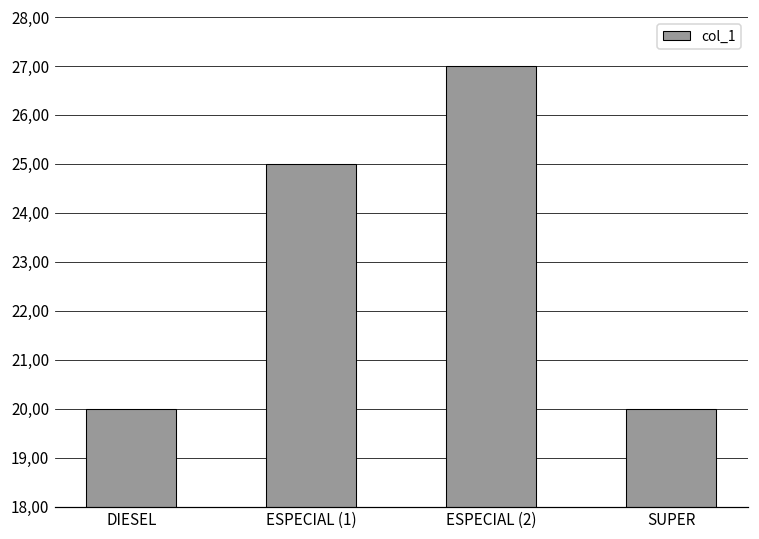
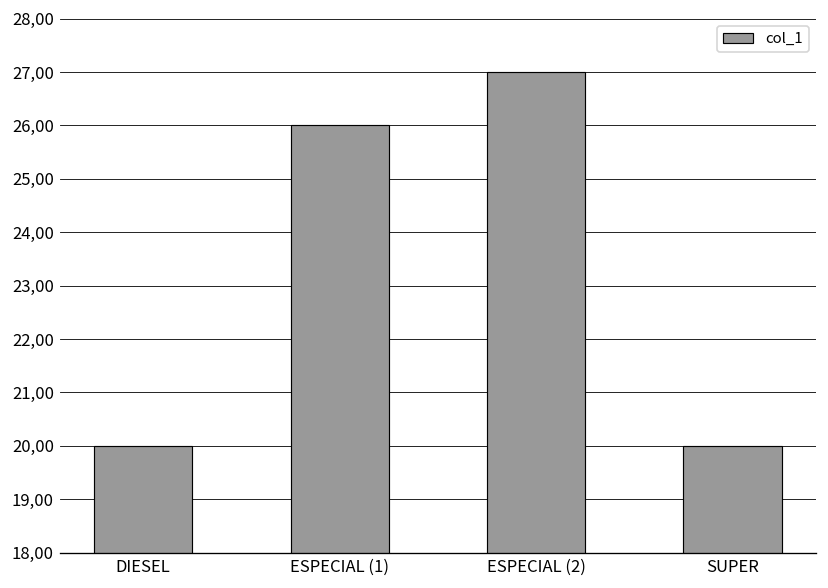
ESPECIAL (1): 2500 -> 2600
